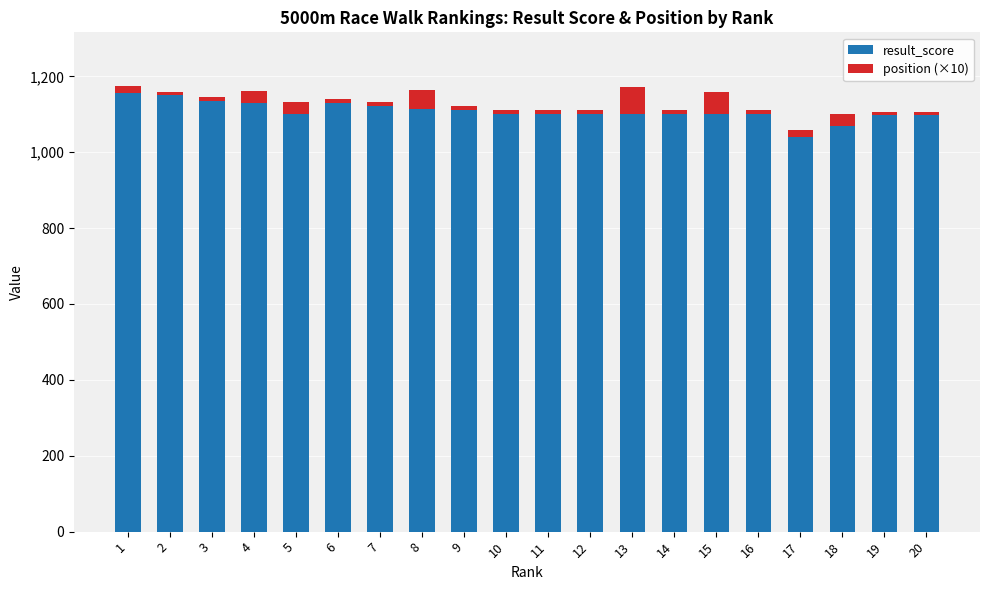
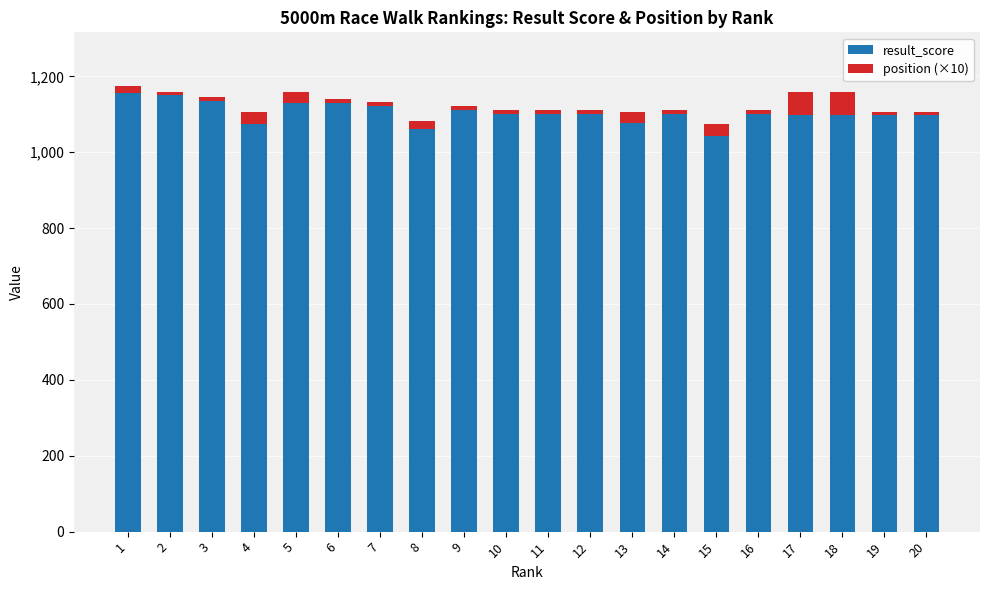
result_score, 4: 1,130 -> 1,080
result_score, 5: 1,100 -> 1,130
result_score, 8: 1,120 -> 1,060
position (×10), 8: 50 -> 20
result_score, 13: 1,100 -> 1,080
position (×10), 13: 70 -> 30
result_score, 15: 1,100 -> 1,040
position (×10), 15: 60 -> 30
result_score, 17: 1,040 -> 1,100
position (×10), 17: 20 -> 60
result_score, 18: 1,070 -> 1,100
position (×10), 18: 30 -> 60
